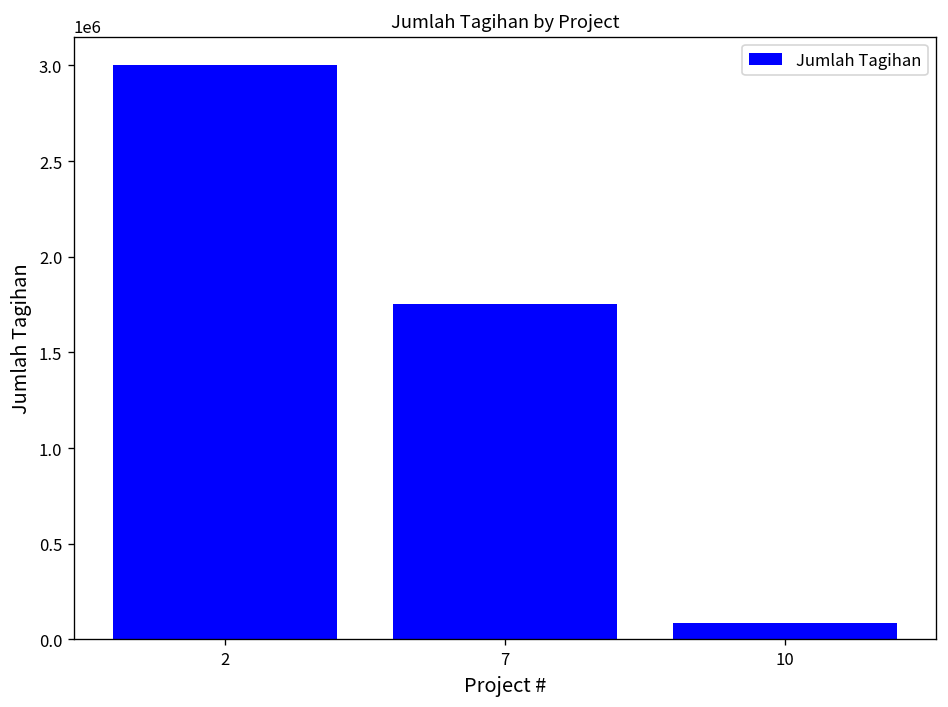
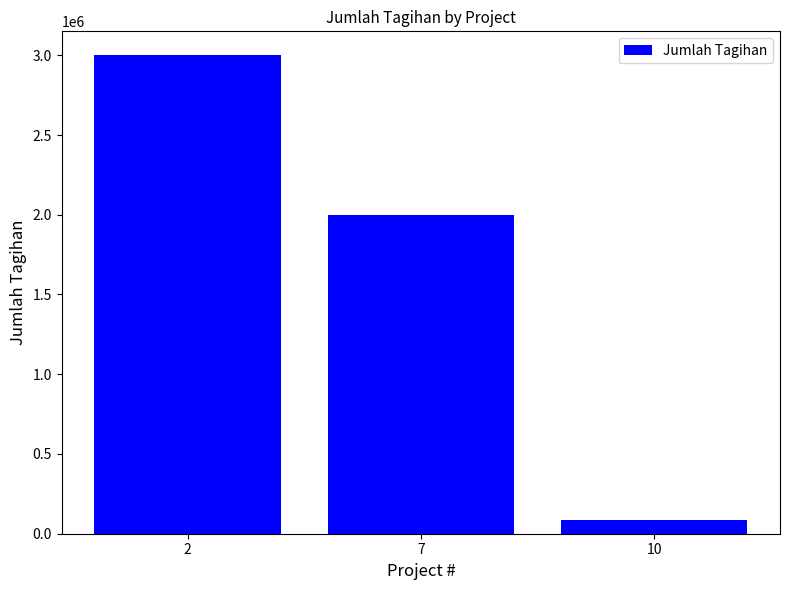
7: 1750000 -> 2000000
